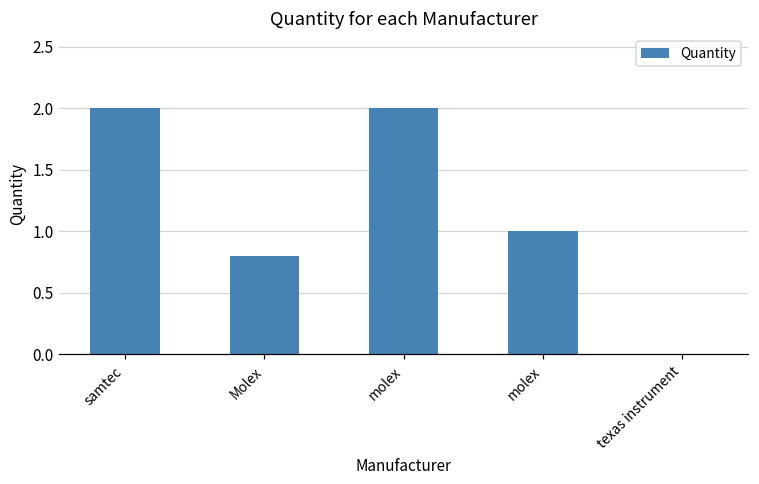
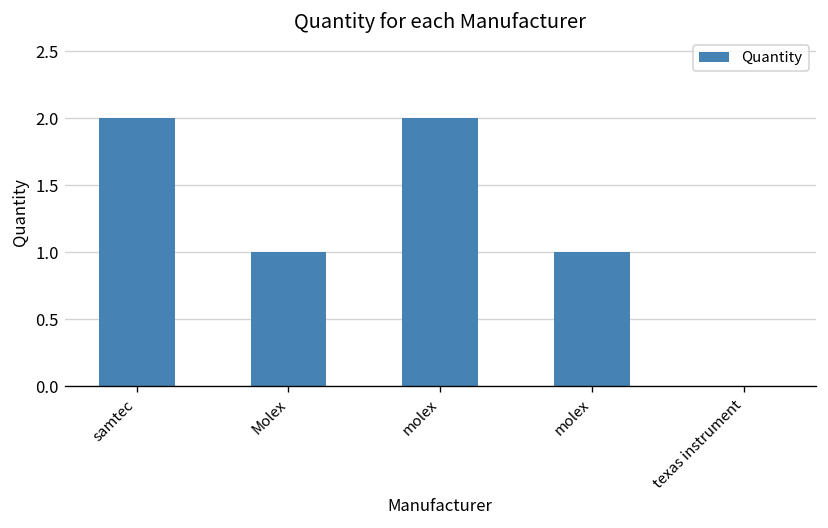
Molex: 0.8 -> 1.0
